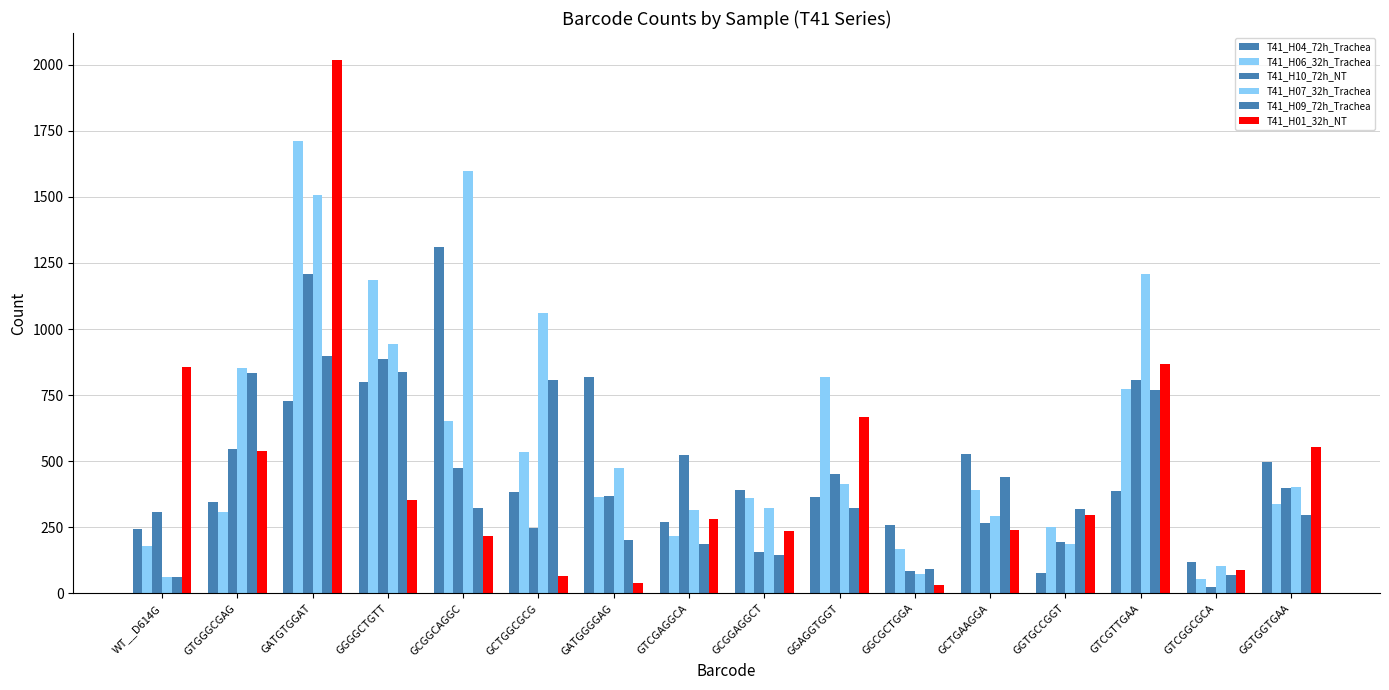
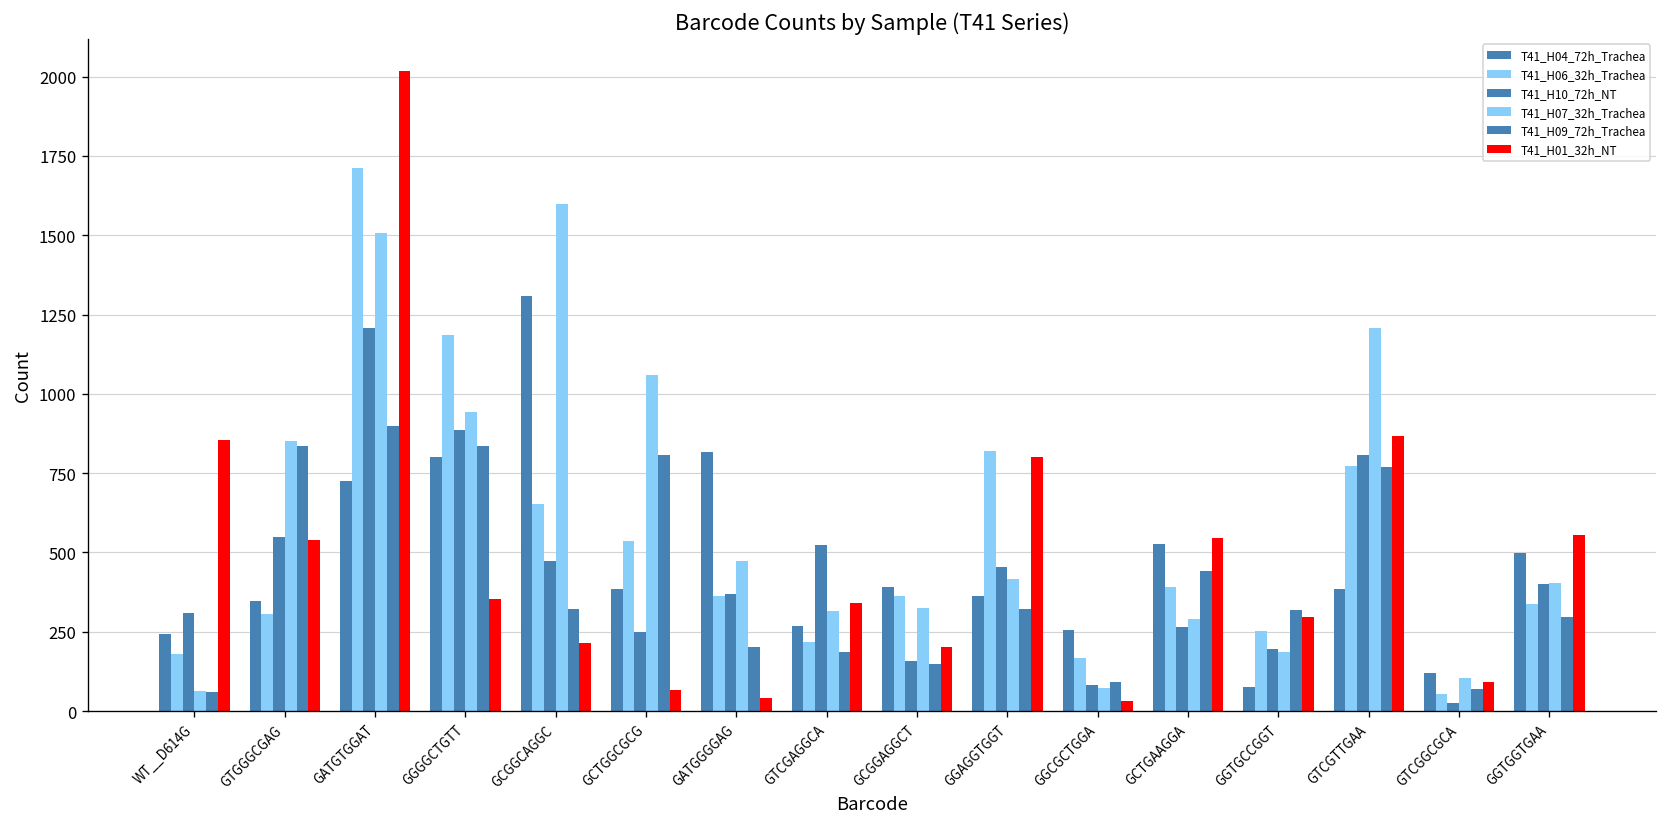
T41_H01_32h_NT, GTCGAGGCA: 280 -> 340
T41_H01_32h_NT, GCGGAGGCT: 240 -> 200
T41_H01_32h_NT, GGAGGTGGT: 670 -> 800
T41_H01_32h_NT, GCTGAAGGA: 240 -> 540
